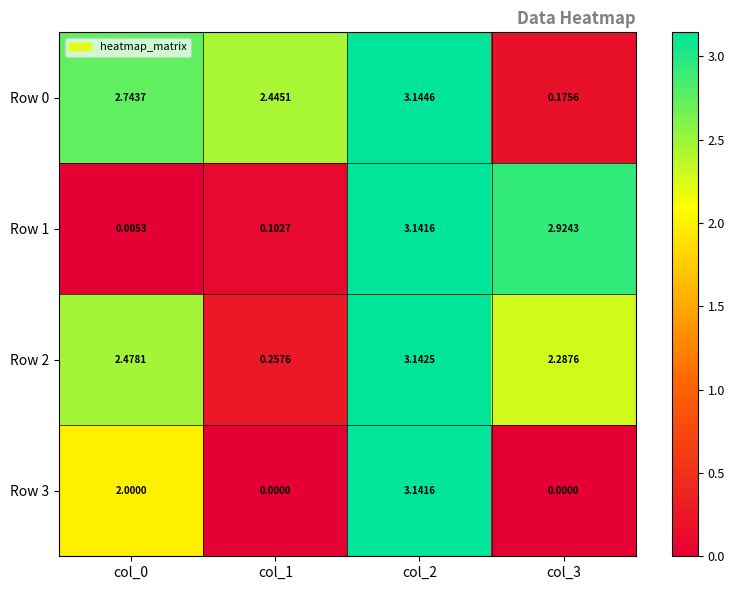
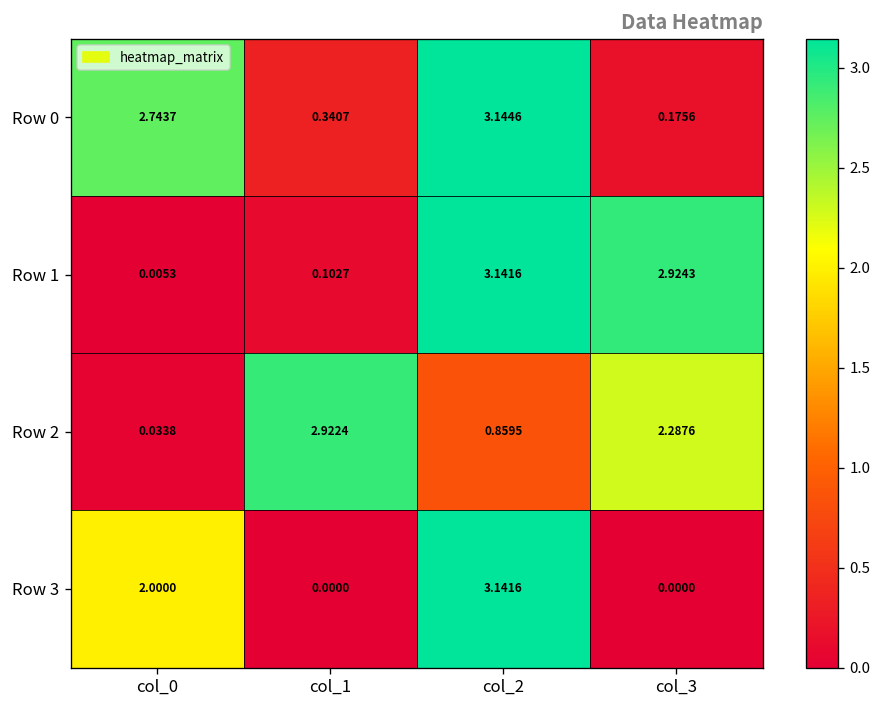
Row 0, col_1: 2.4451 -> 0.3407
Row 2, col_0: 2.4781 -> 0.0338
Row 2, col_1: 0.2576 -> 2.9224
Row 2, col_2: 3.1425 -> 0.8595
